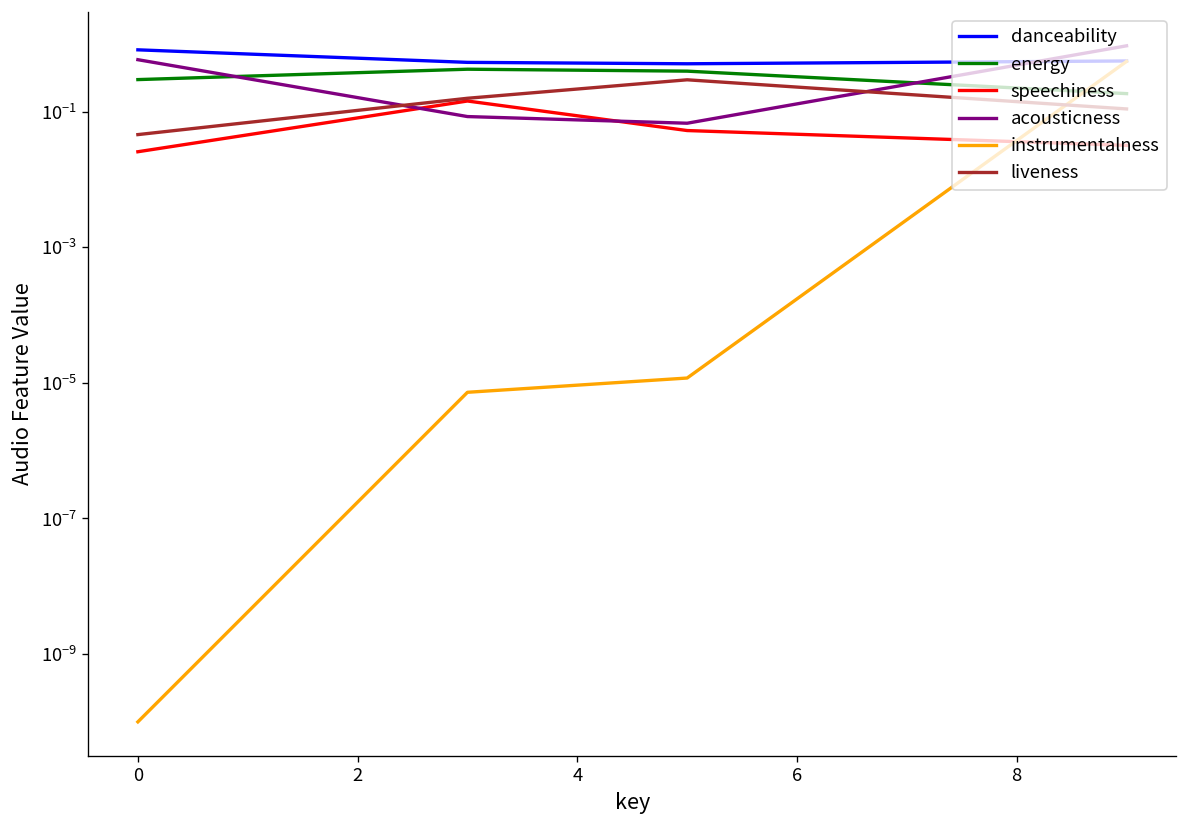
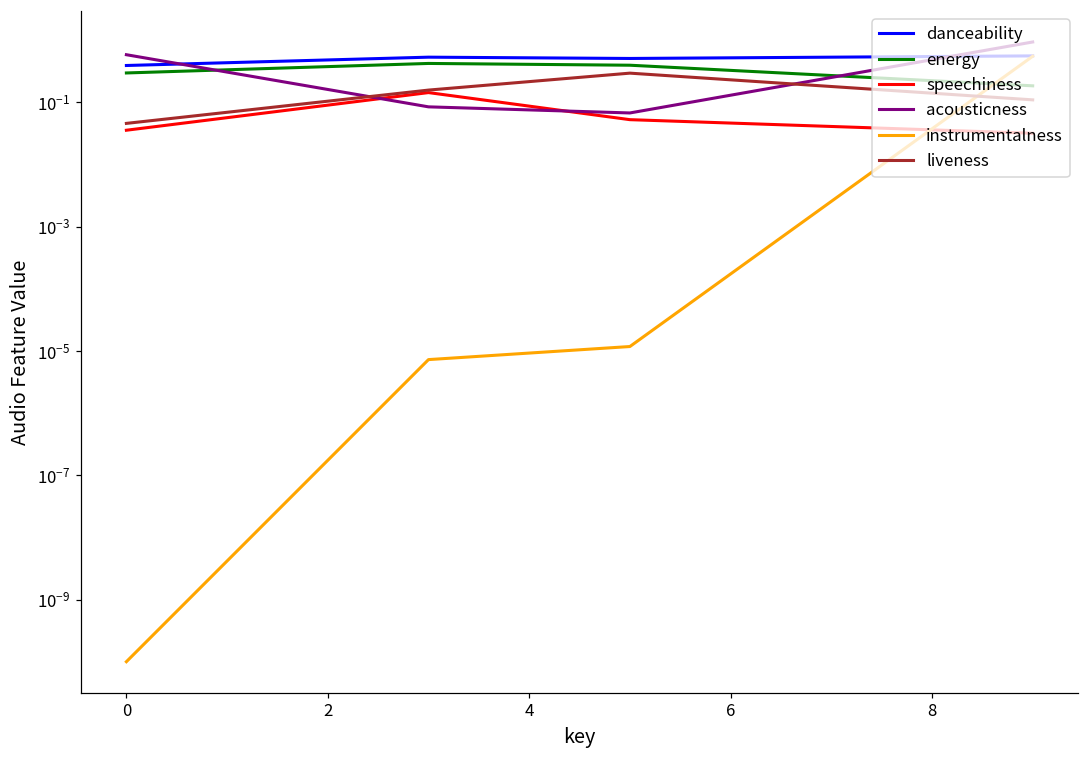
danceability, 0: 0.8 -> 0.4
speechiness, 0: 0.03 -> 0.04
